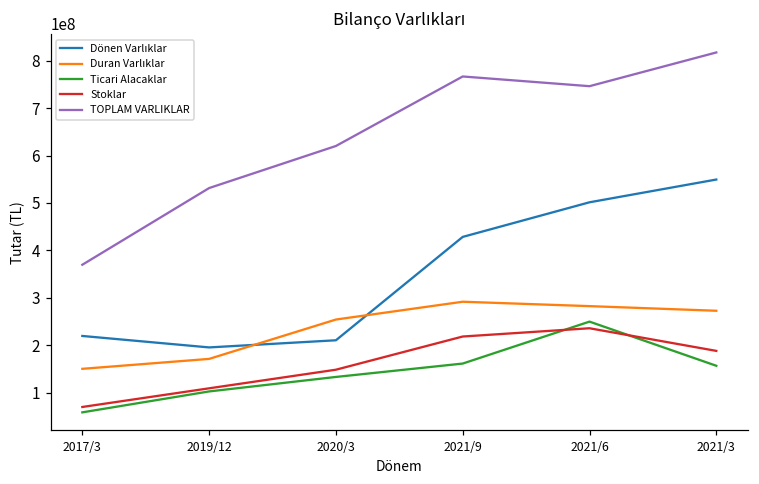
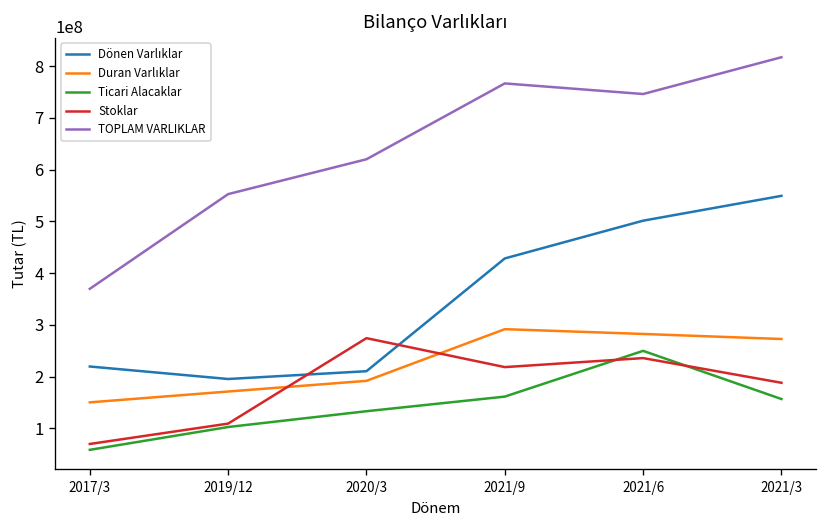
TOPLAM VARLIKLAR, 2019/12: 530000000 -> 550000000
Duran Varlıklar, 2020/3: 250000000 -> 190000000
Stoklar, 2020/3: 150000000 -> 270000000
